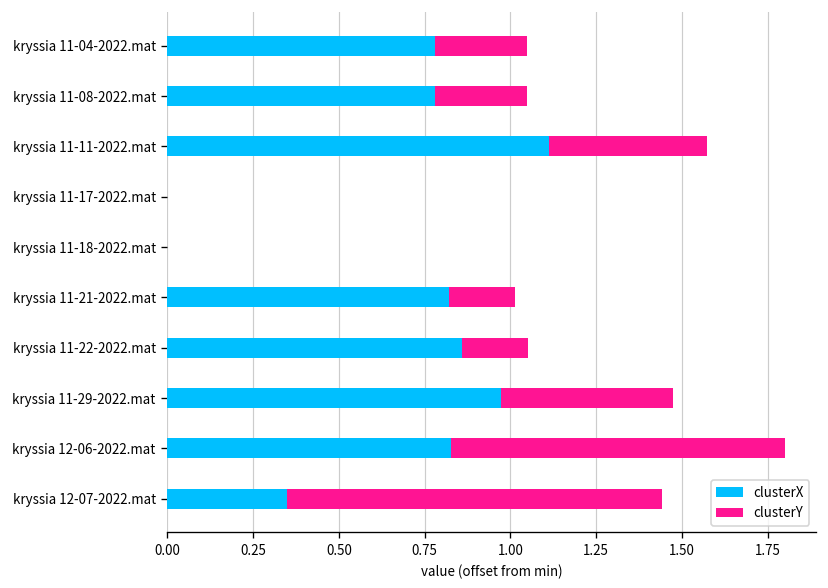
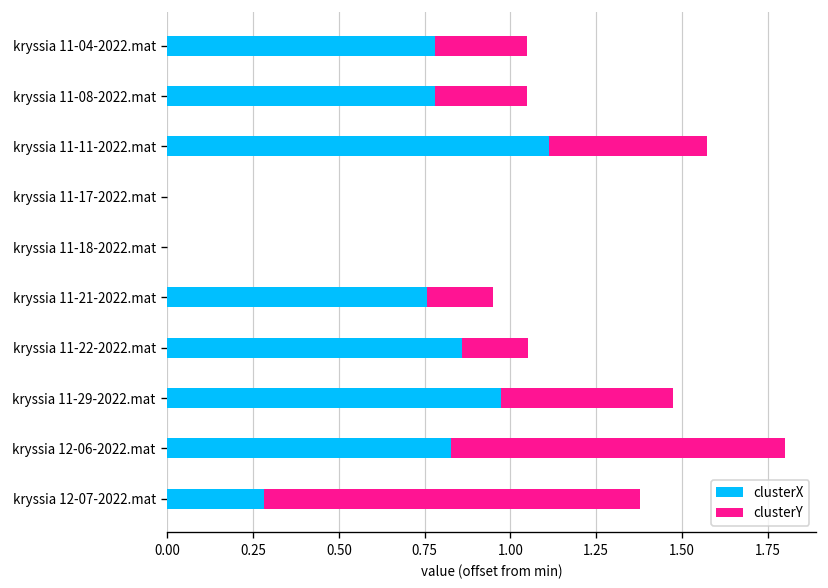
clusterX, kryssia 11-21-2022.mat: 0.82 -> 0.76
clusterX, kryssia 12-07-2022.mat: 0.35 -> 0.28
